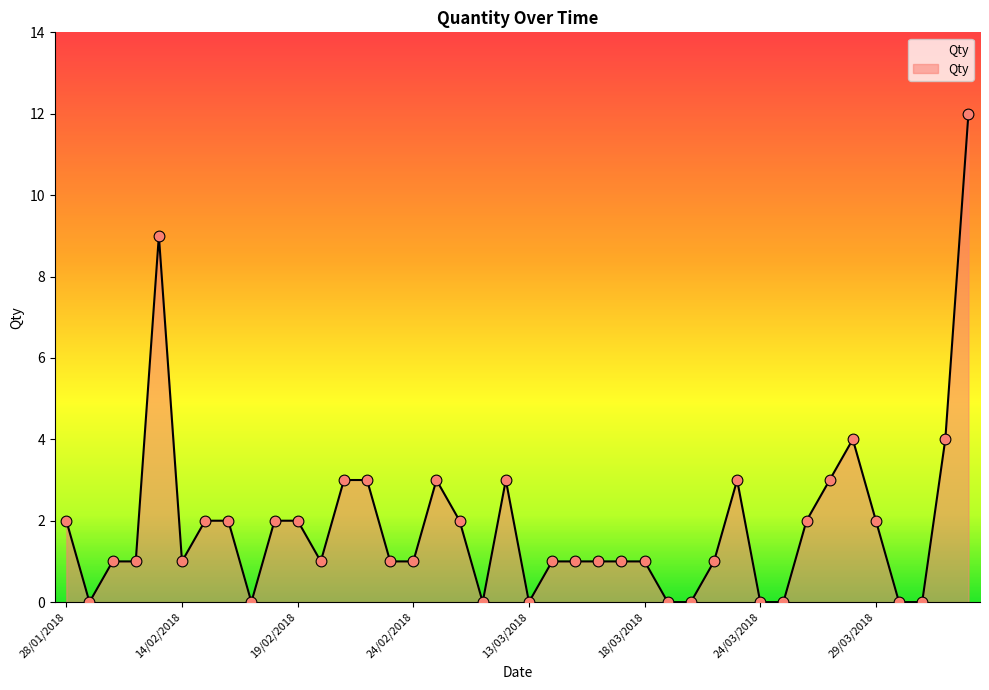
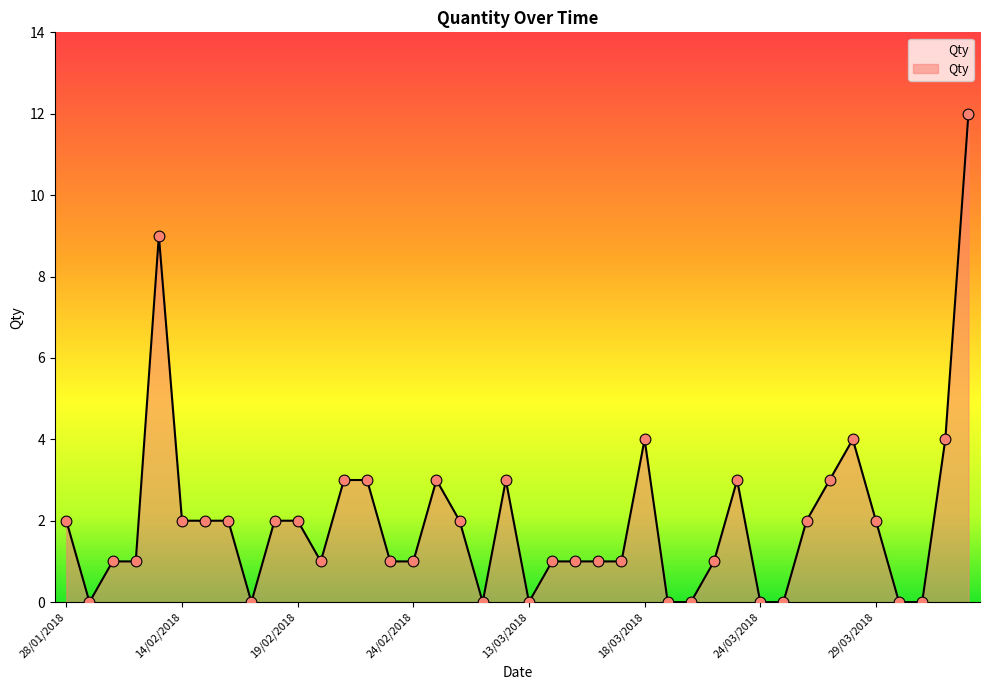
14/02/2018: 1 -> 2
18/03/2018: 1 -> 4
